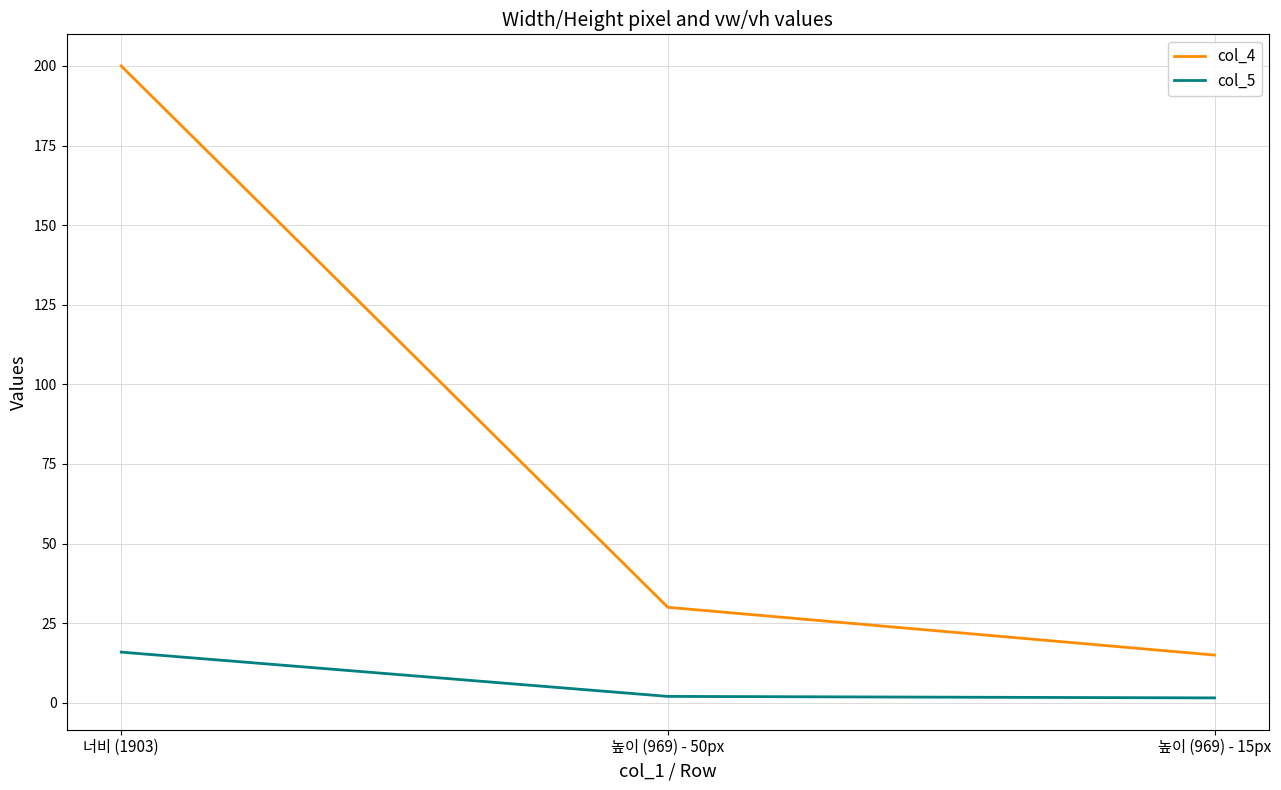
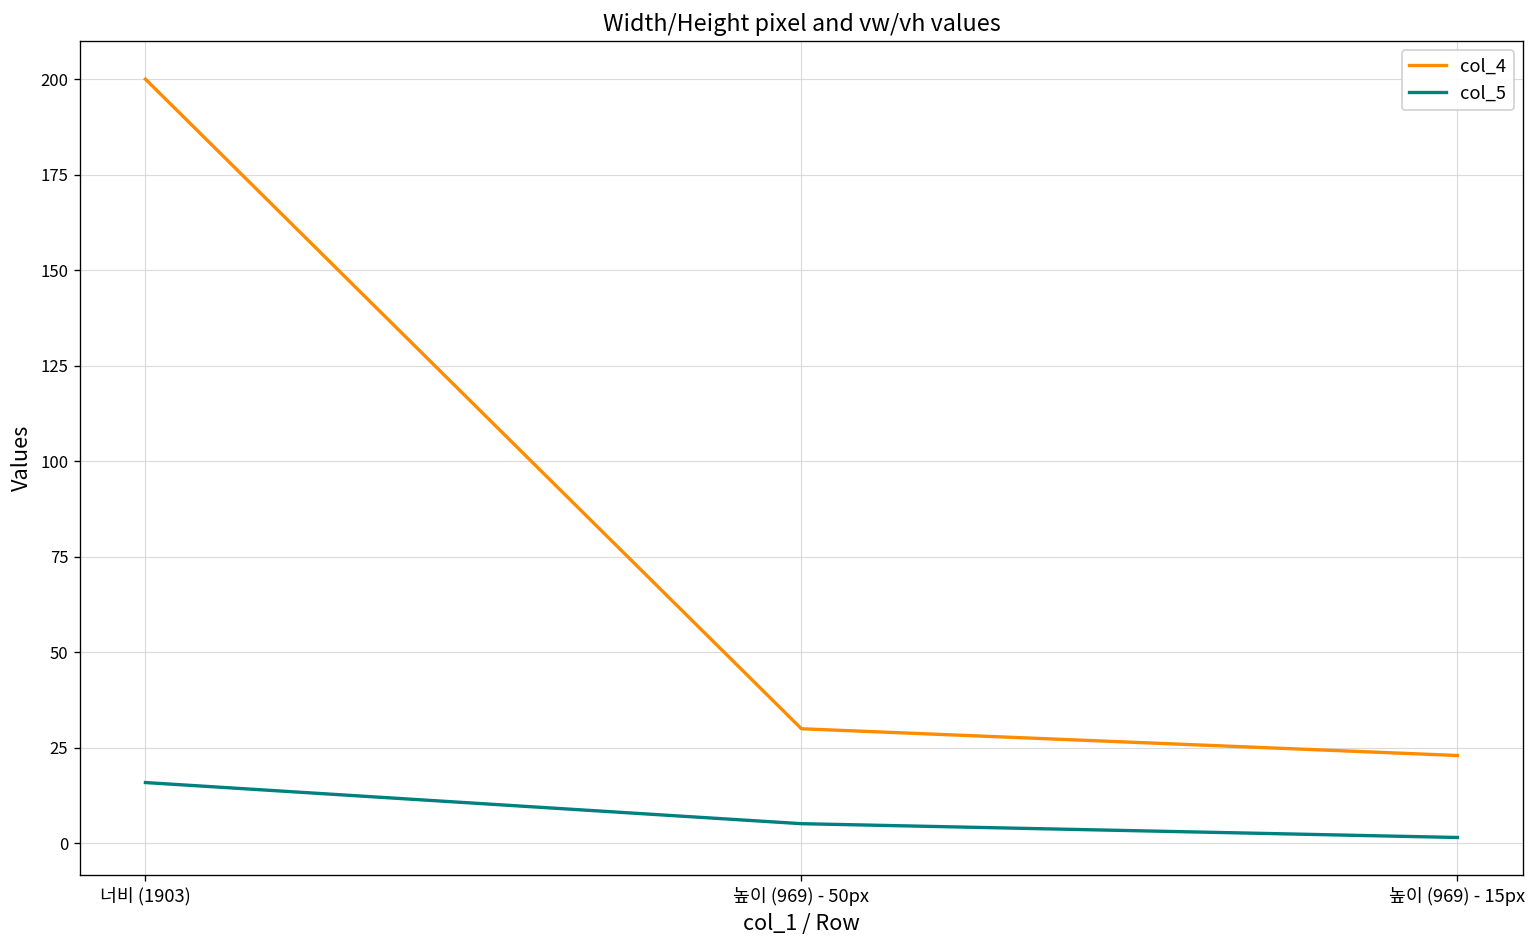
col_5, 높이 (969) - 50px: 2 -> 5
col_4, 높이 (969) - 15px: 15 -> 23
